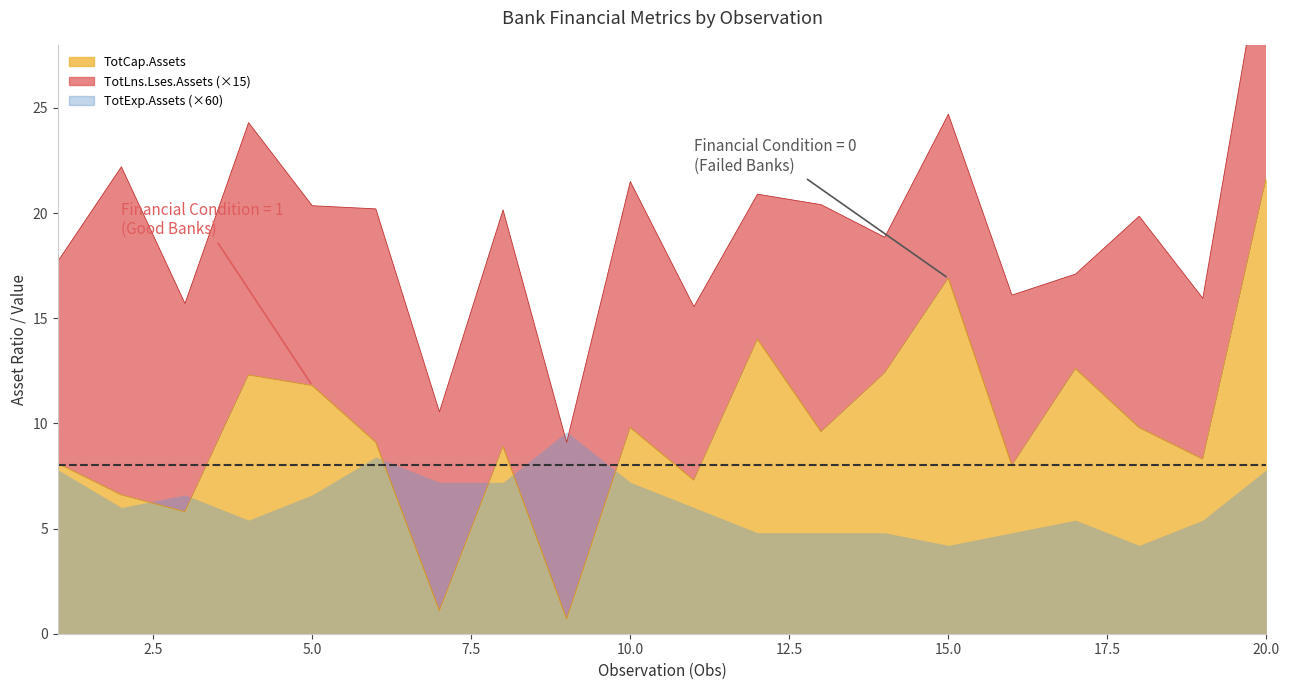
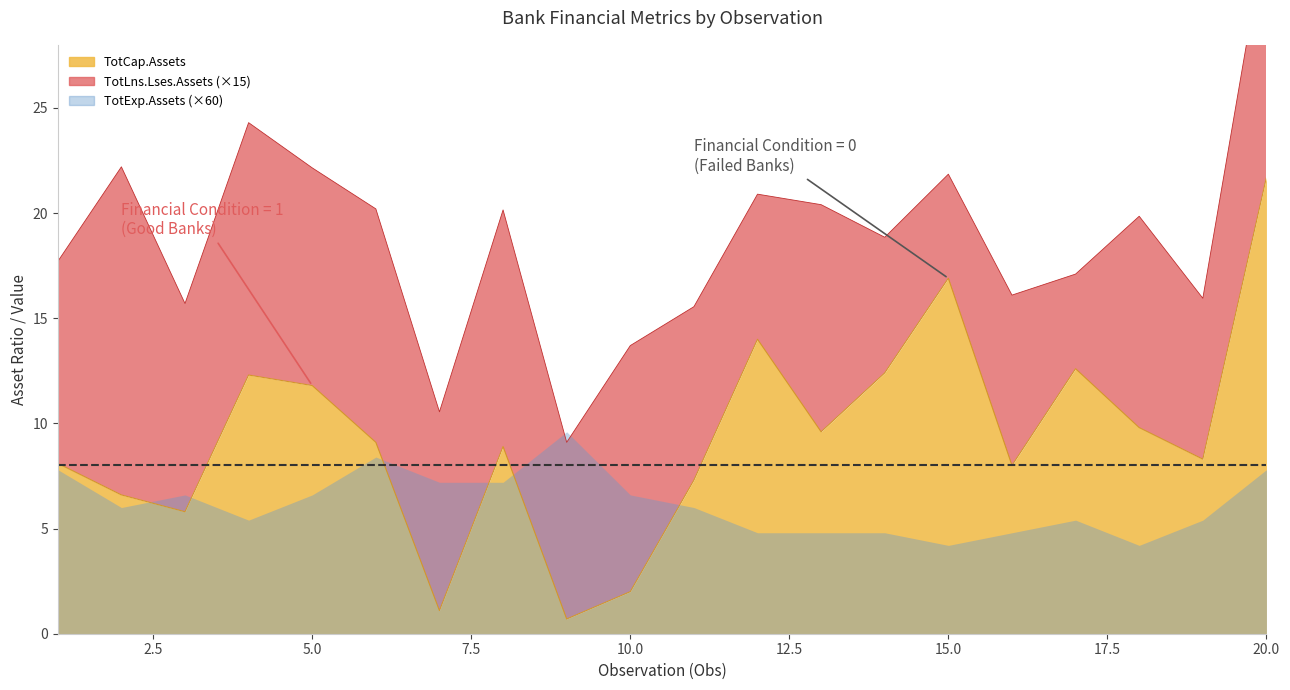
TotLns.Lses.Assets (×15), 5.0: 8.6 -> 10.3
TotCap.Assets, 10.0: 9.8 -> 2.0
TotExp.Assets (×60), 10.0: 7.2 -> 6.6
TotLns.Lses.Assets (×15), 15.0: 7.8 -> 4.9
